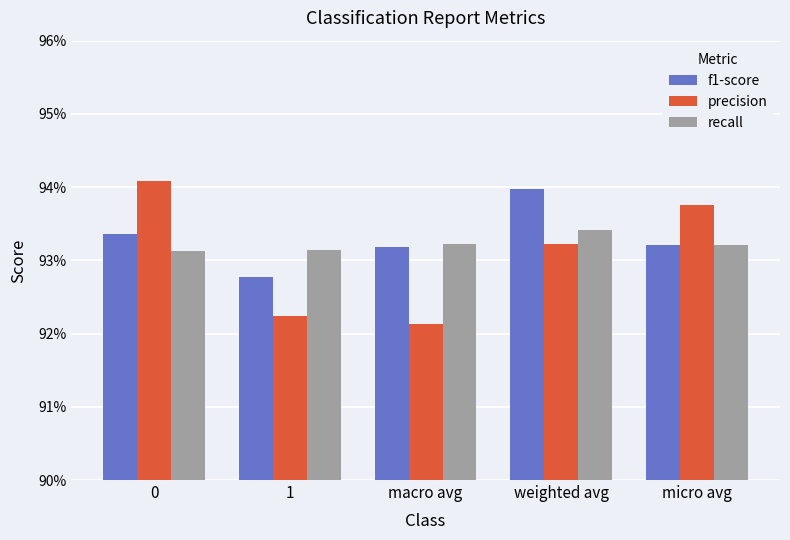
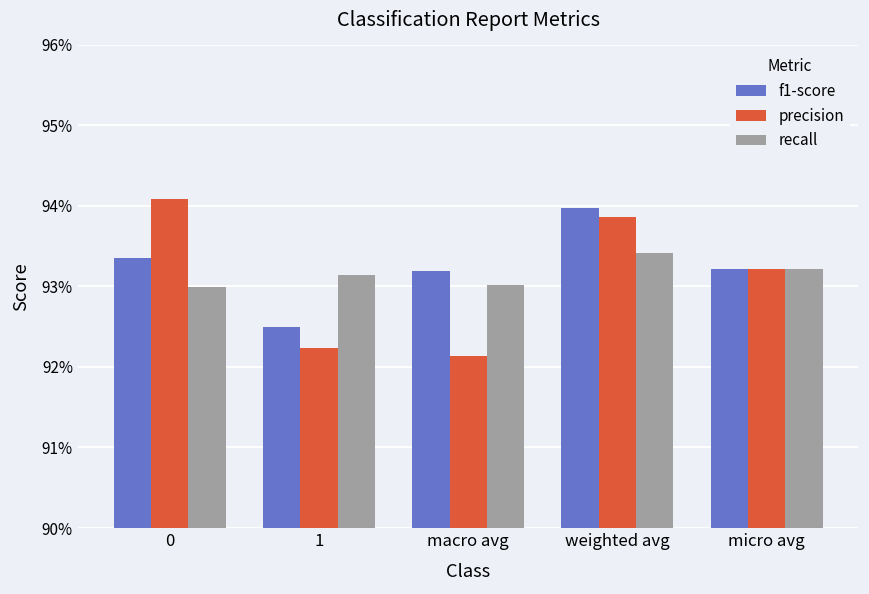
recall, 0: 93.1% -> 93.0%
f1-score, 1: 92.8% -> 92.5%
recall, macro avg: 93.2% -> 93.0%
precision, weighted avg: 93.2% -> 93.9%
precision, micro avg: 93.8% -> 93.2%
